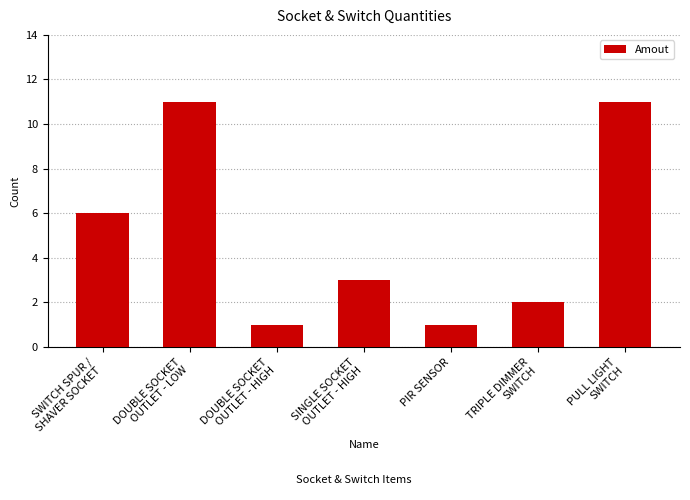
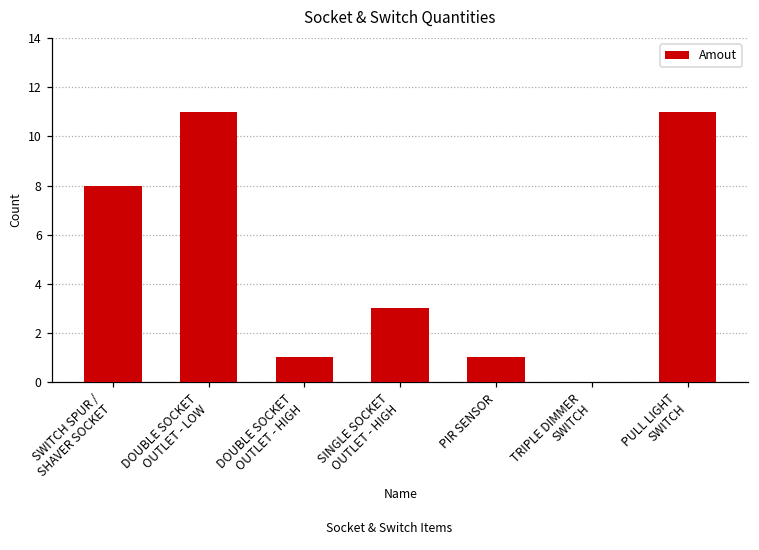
SWITCH SPUR / SHAVER SOCKET: 6 -> 8
TRIPLE DIMMER SWITCH: 2 -> 0
